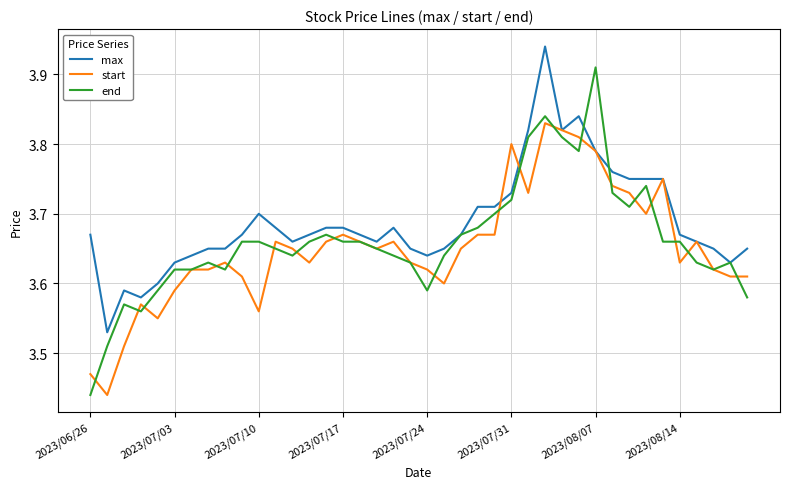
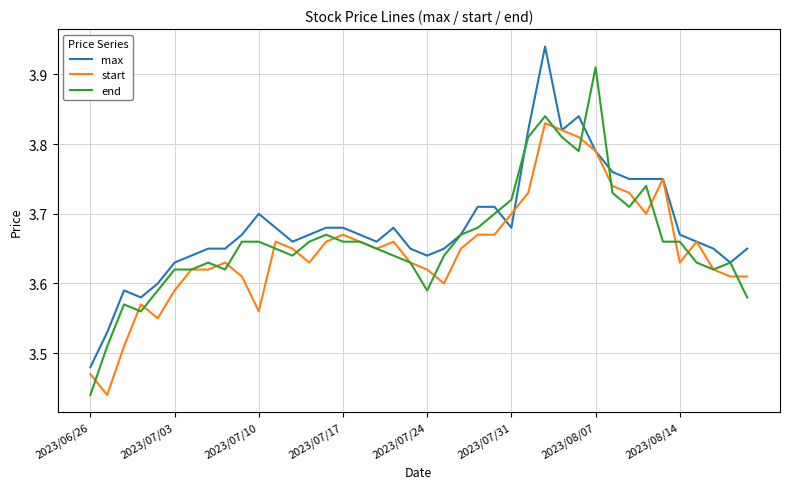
max, 2023/06/26: 3.67 -> 3.48
max, 2023/07/31: 3.73 -> 3.68
start, 2023/07/31: 3.8 -> 3.7
